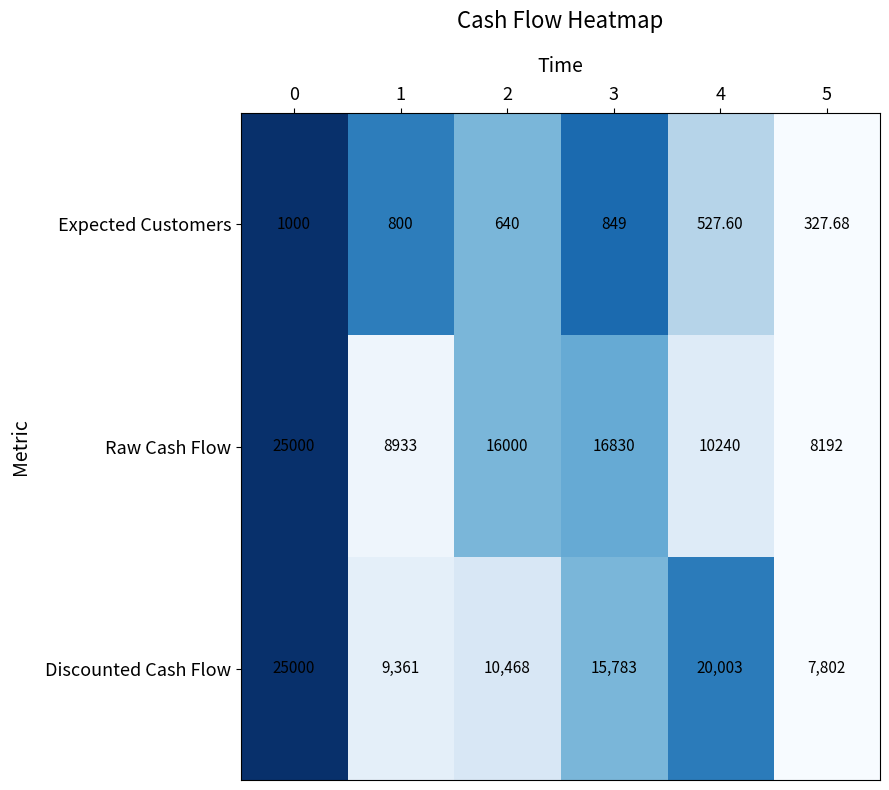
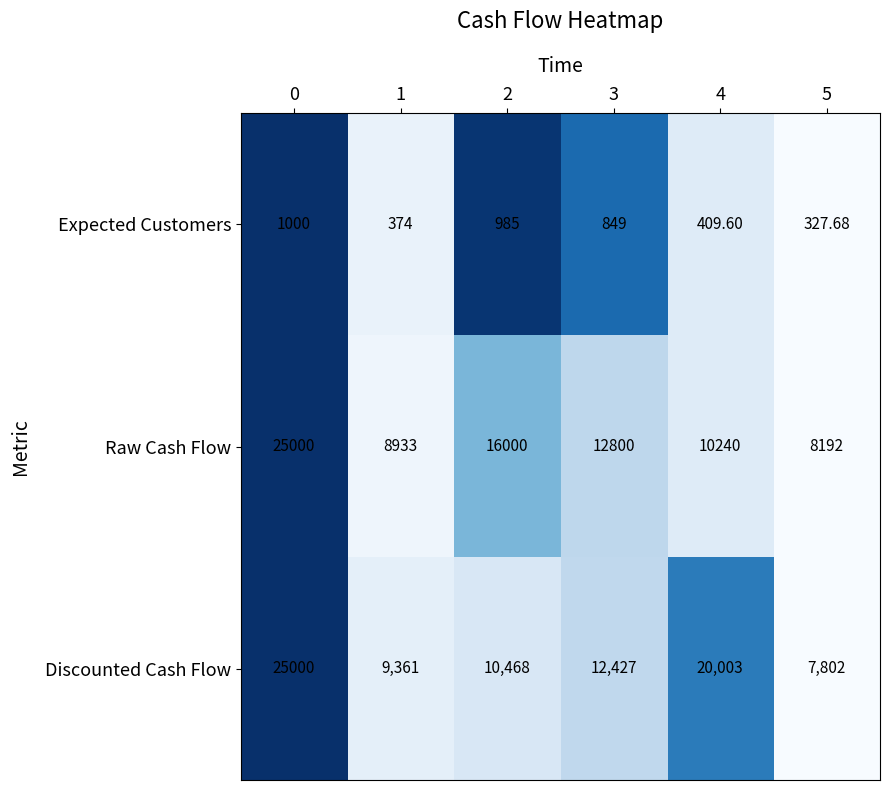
Expected Customers, 1: 800 -> 374
Expected Customers, 2: 640 -> 985
Expected Customers, 4: 527.60 -> 409.60
Raw Cash Flow, 3: 16830 -> 12800
Discounted Cash Flow, 3: 15,783 -> 12,427
